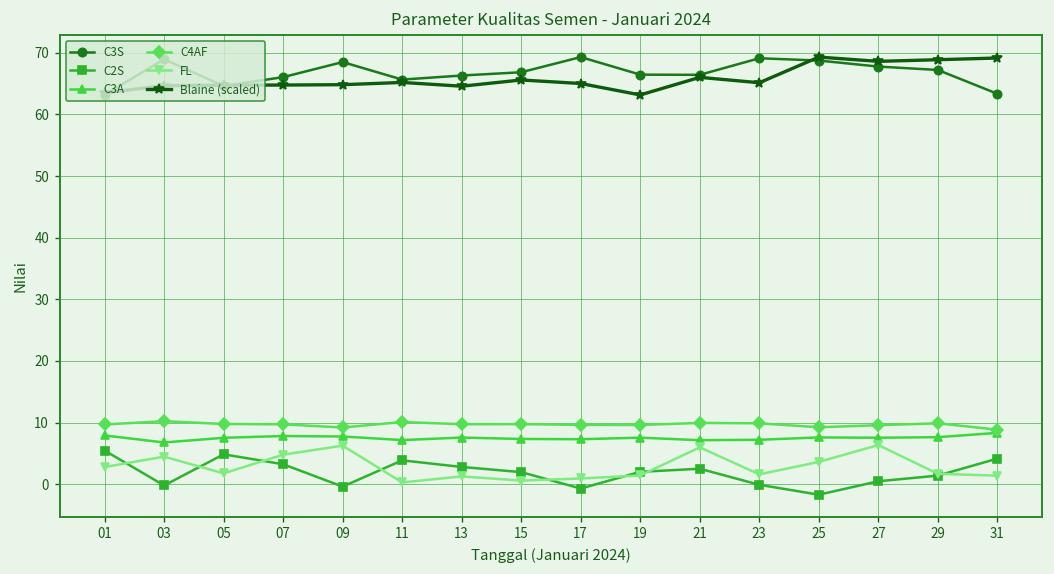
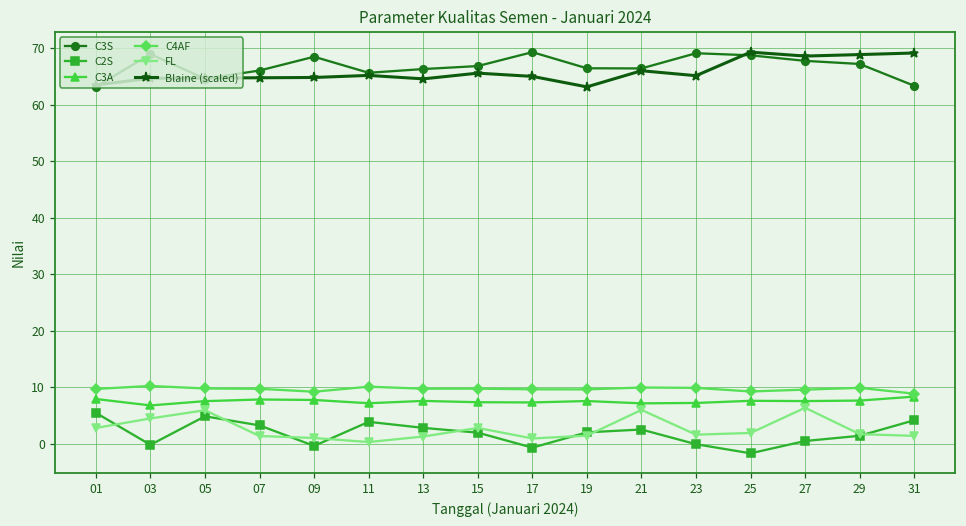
FL, 05: 2 -> 6
FL, 07: 5 -> 1
FL, 09: 6 -> 1
FL, 15: 1 -> 3
FL, 25: 4 -> 2
